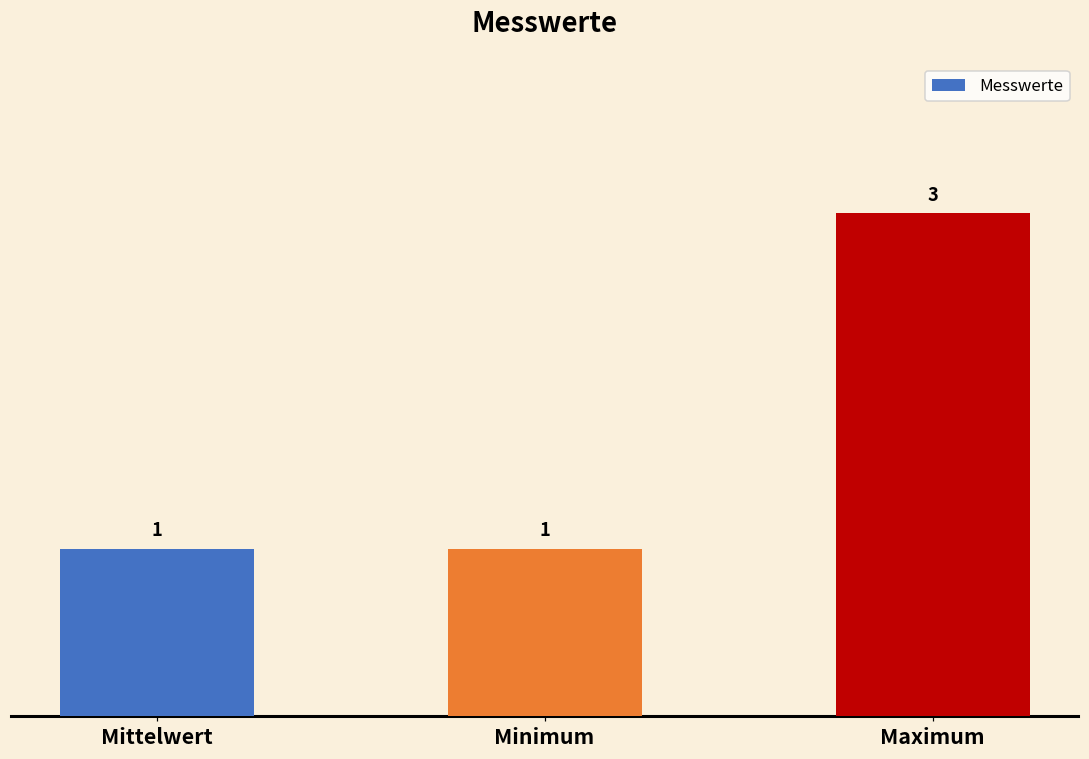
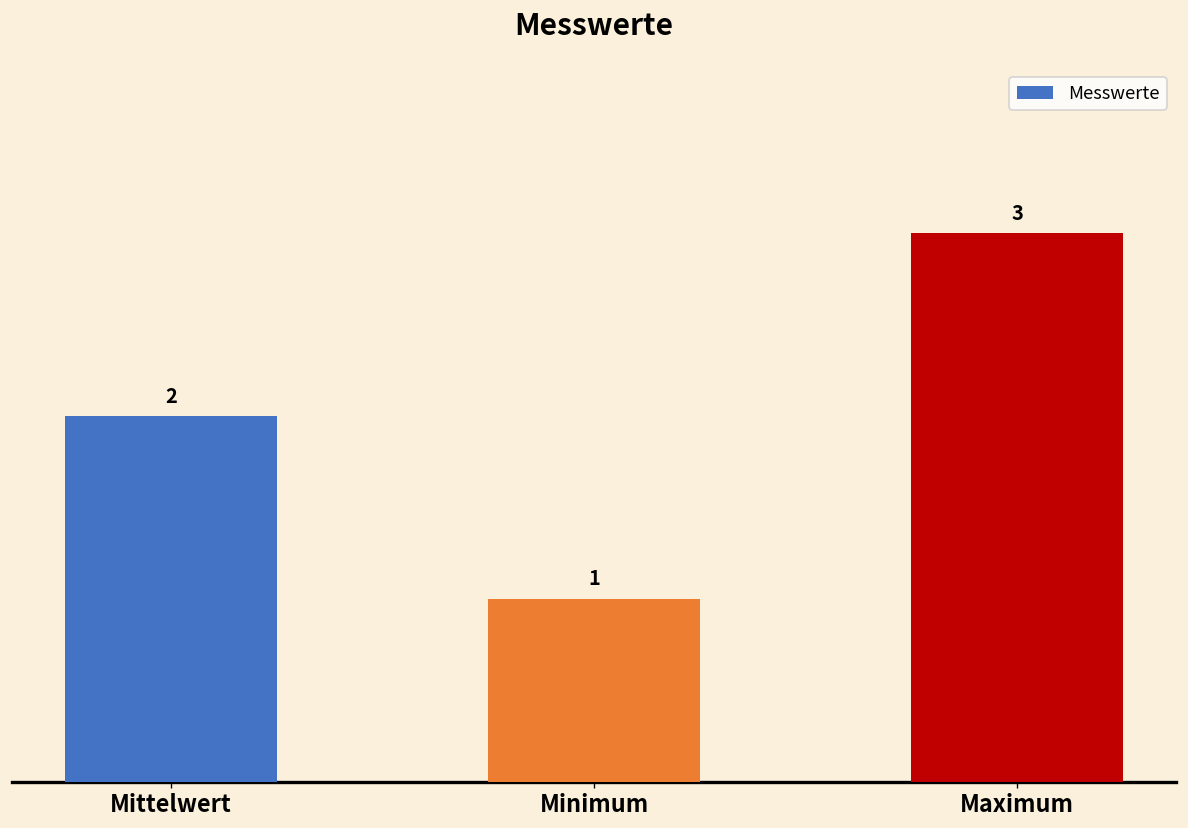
Mittelwert: 1 -> 2
